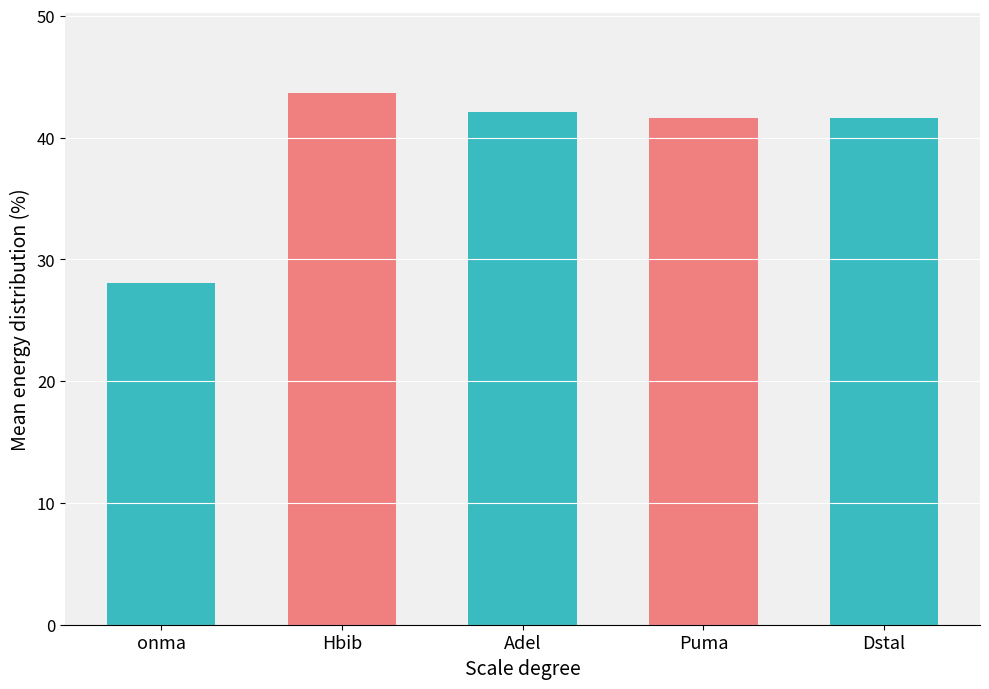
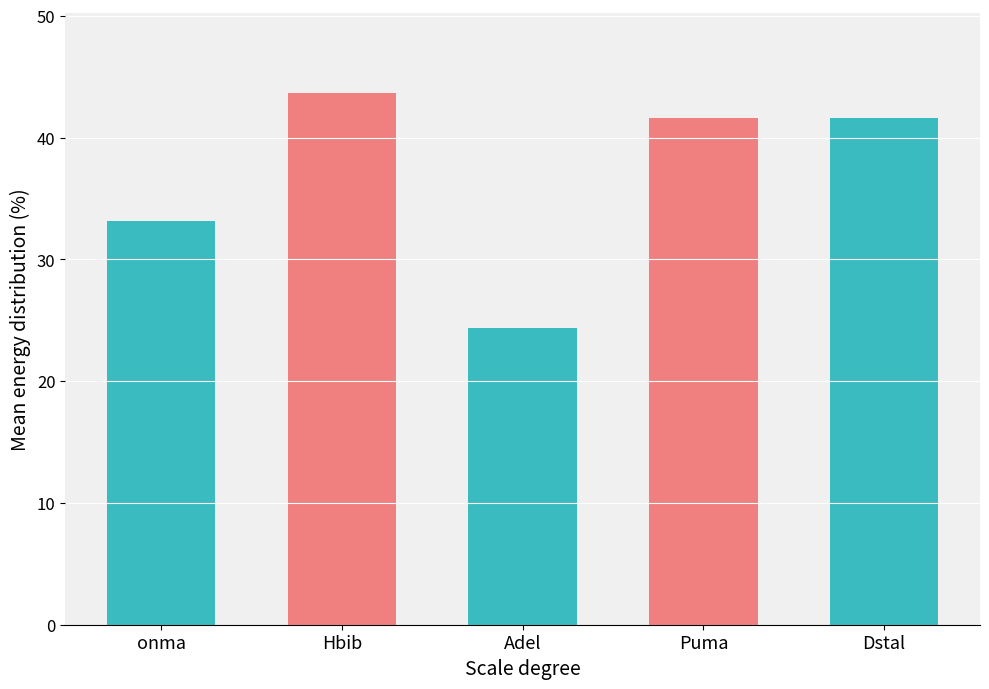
onma: 28.0 -> 33.1
Adel: 42.1 -> 24.3
